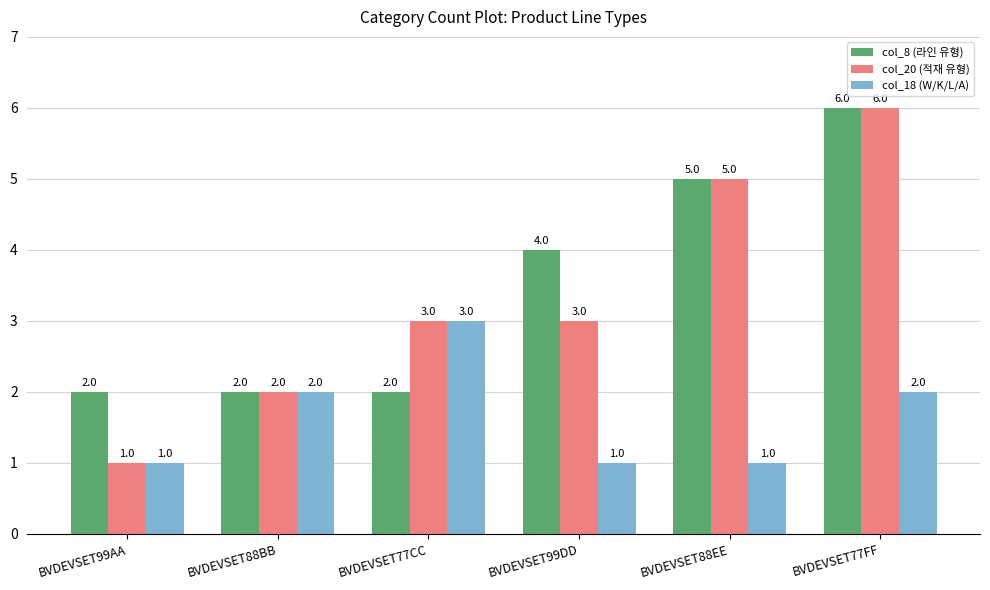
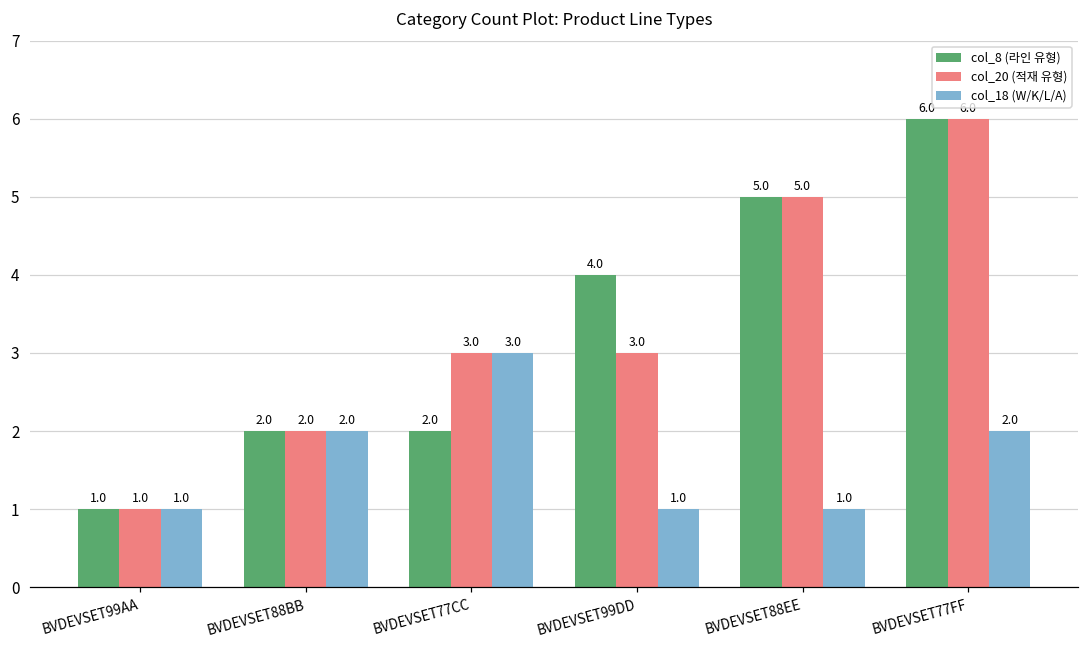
col_8 (라인 유형), BVDEVSET99AA: 2.0 -> 1.0
